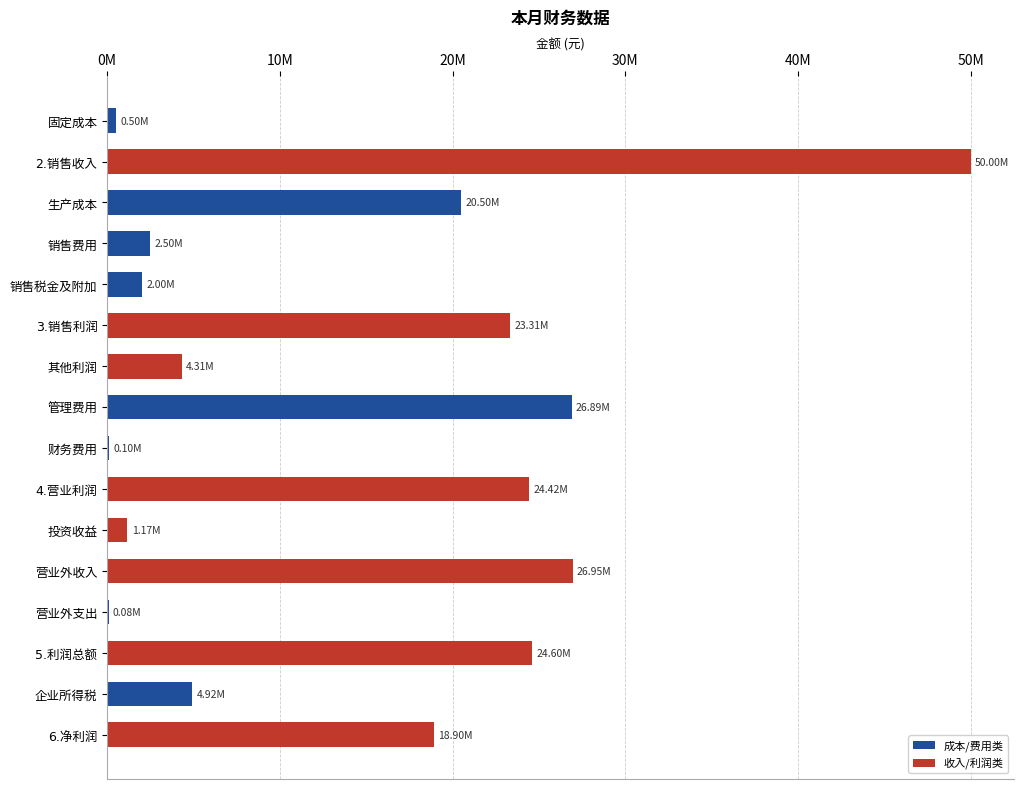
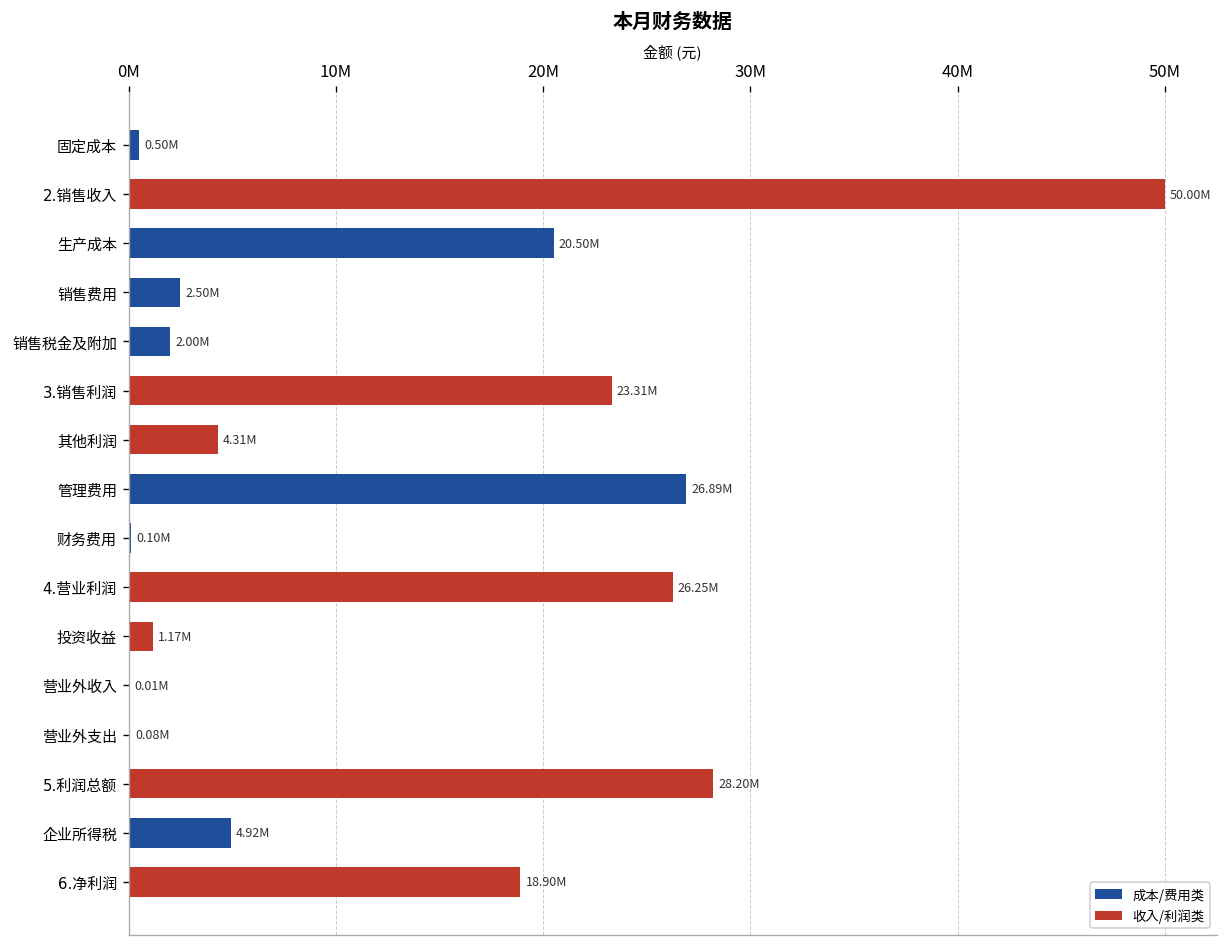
4.营业利润: 24.42M -> 26.25M
营业外收入: 26.95M -> 0.01M
5.利润总额: 24.60M -> 28.20M
